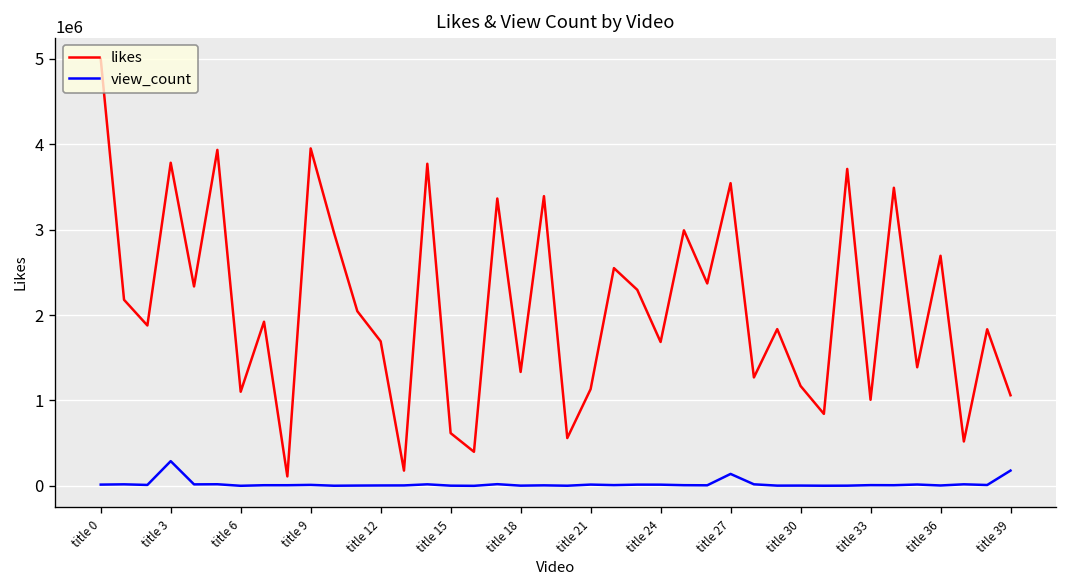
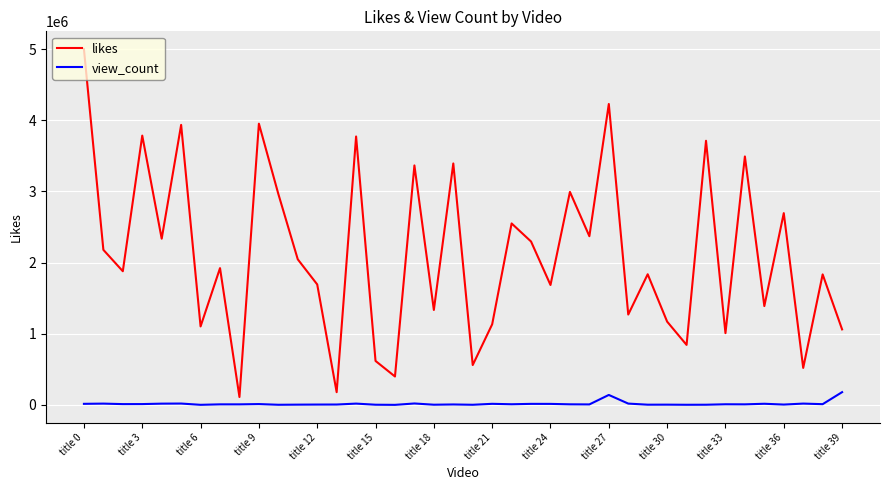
view_count, title 3: 300000 -> 0
likes, title 27: 3500000 -> 4200000
